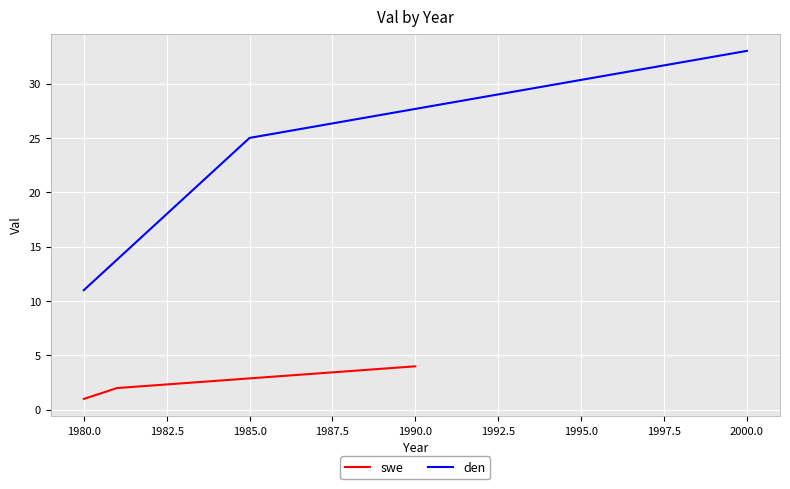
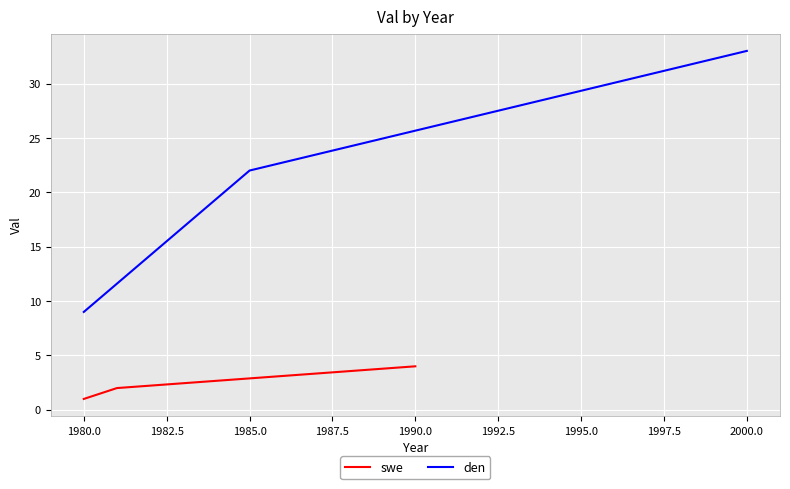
den, 1980.0: 11 -> 9
den, 1985.0: 25 -> 22
